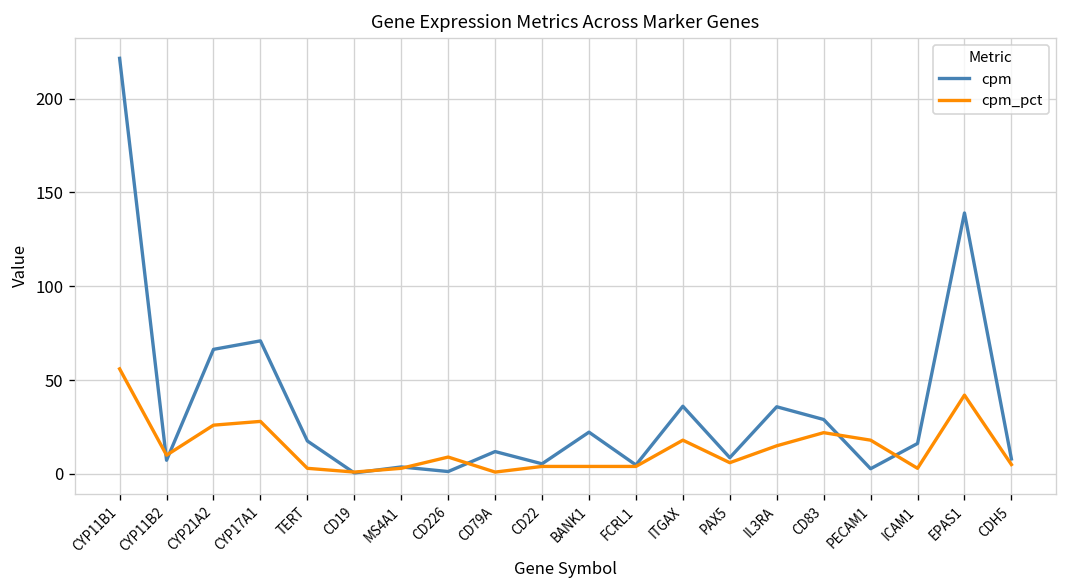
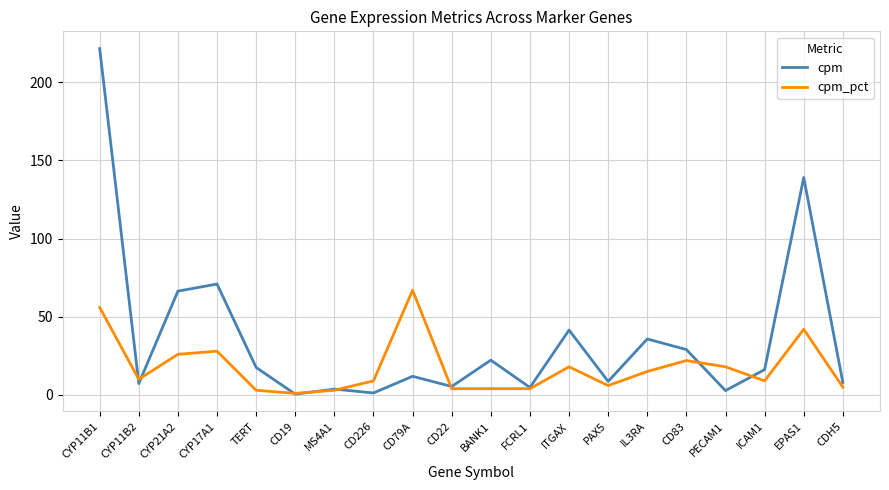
cpm_pct, CD79A: 1 -> 67
cpm, ITGAX: 36 -> 41
cpm_pct, ICAM1: 3 -> 9
